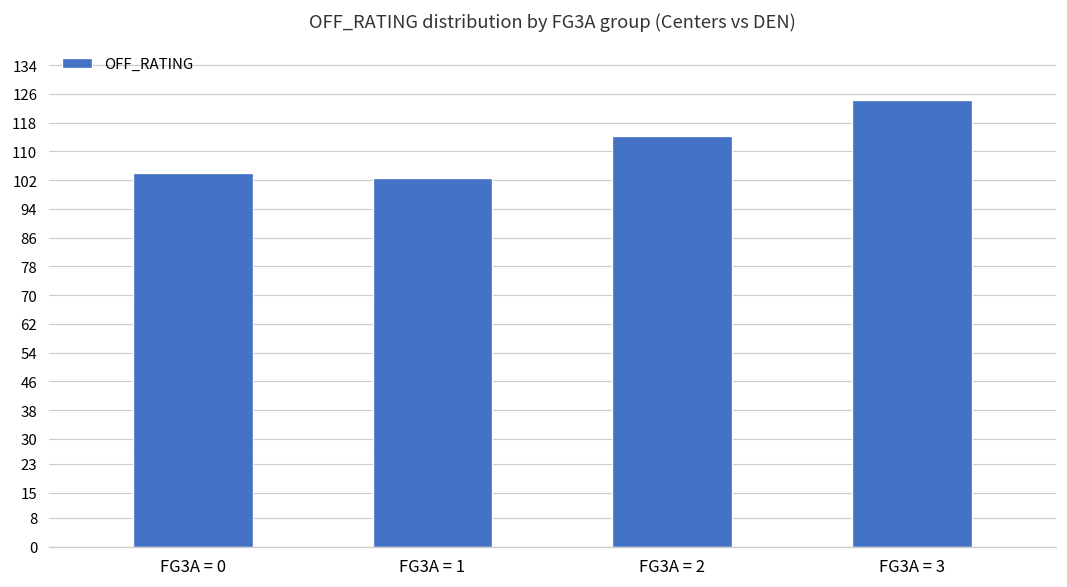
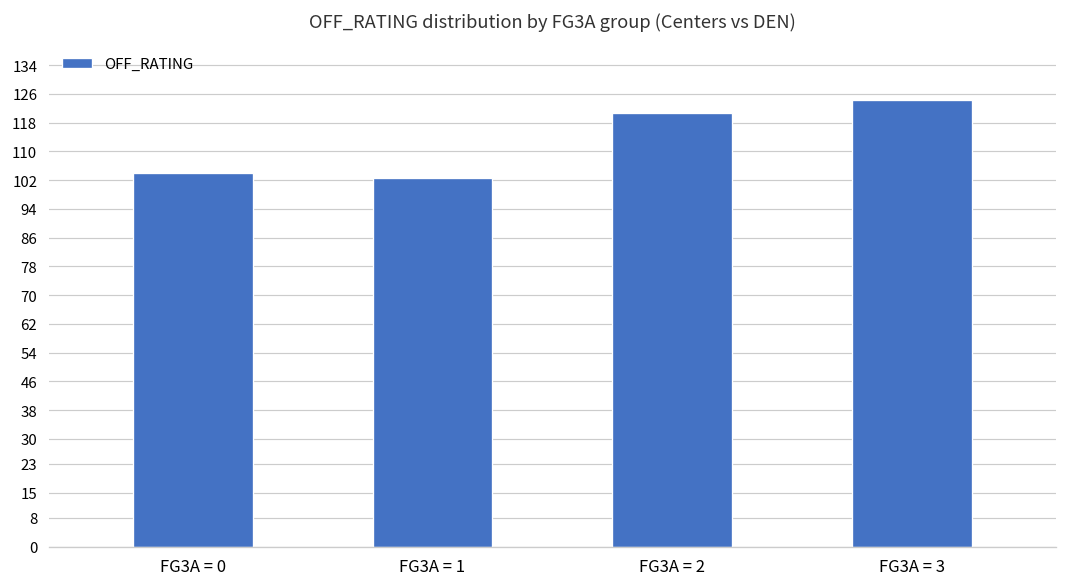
FG3A = 2: 114 -> 121
